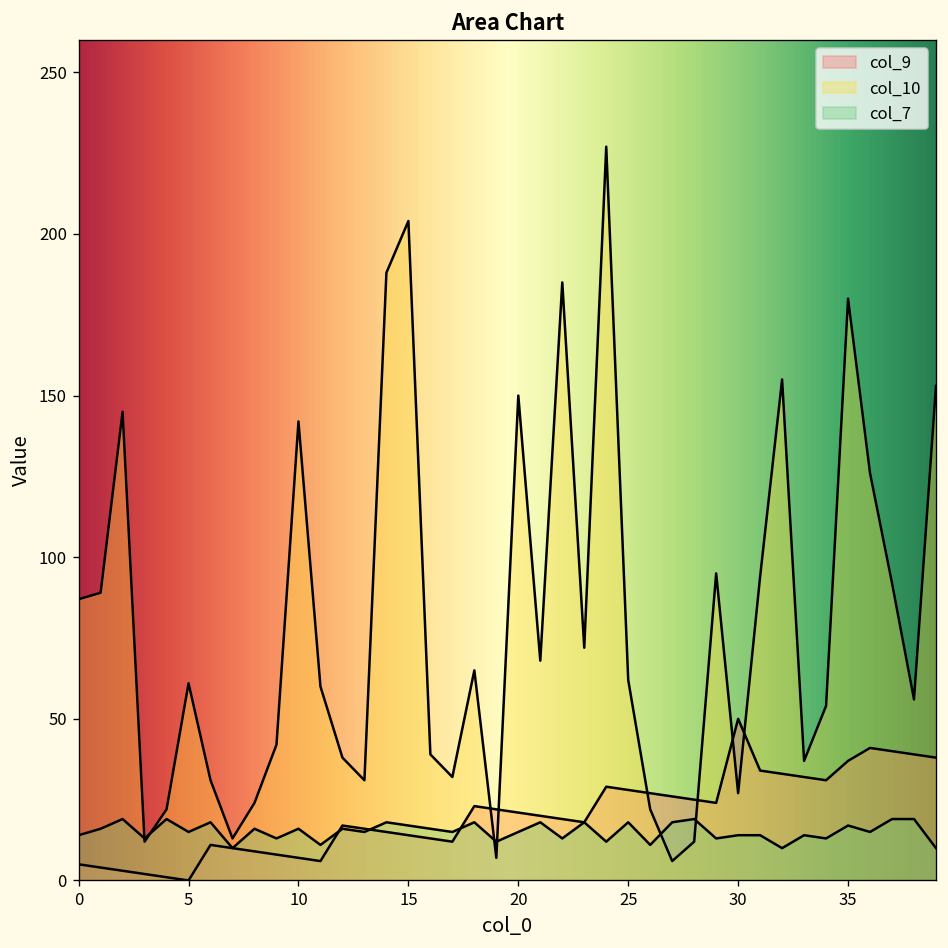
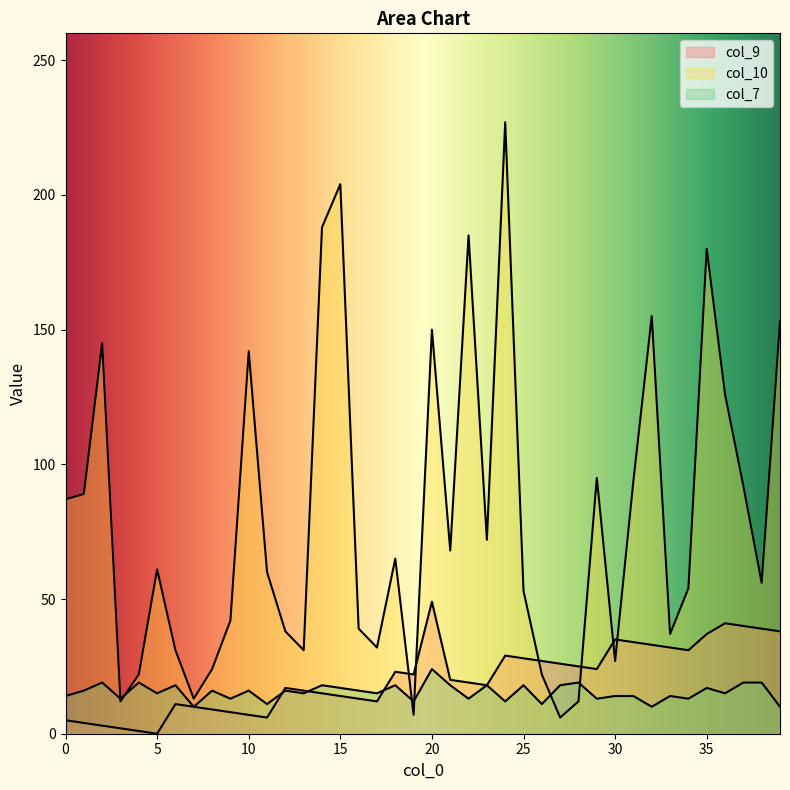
col_9, 20: 21 -> 49
col_7, 20: 15 -> 24
col_10, 25: 62 -> 53
col_9, 30: 50 -> 35
